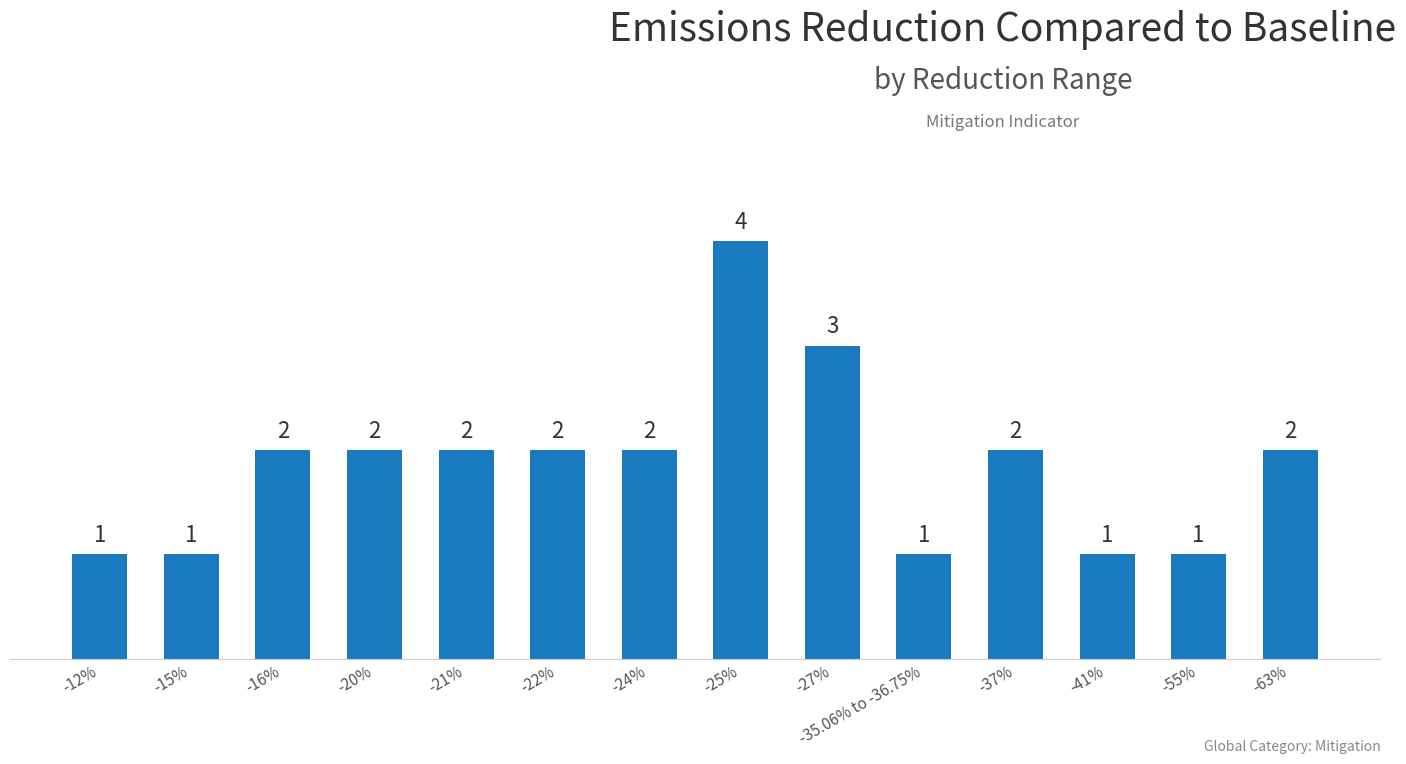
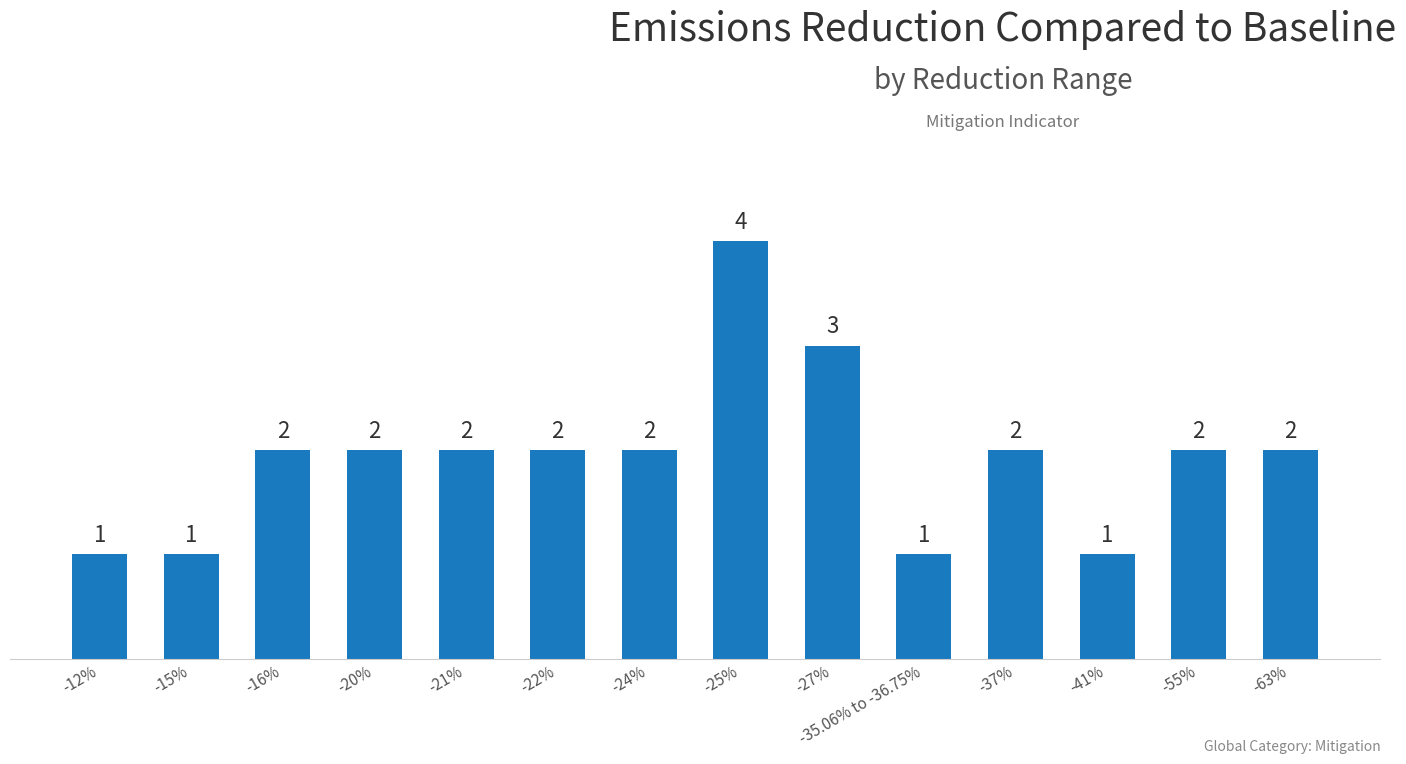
-55%: 1 -> 2
